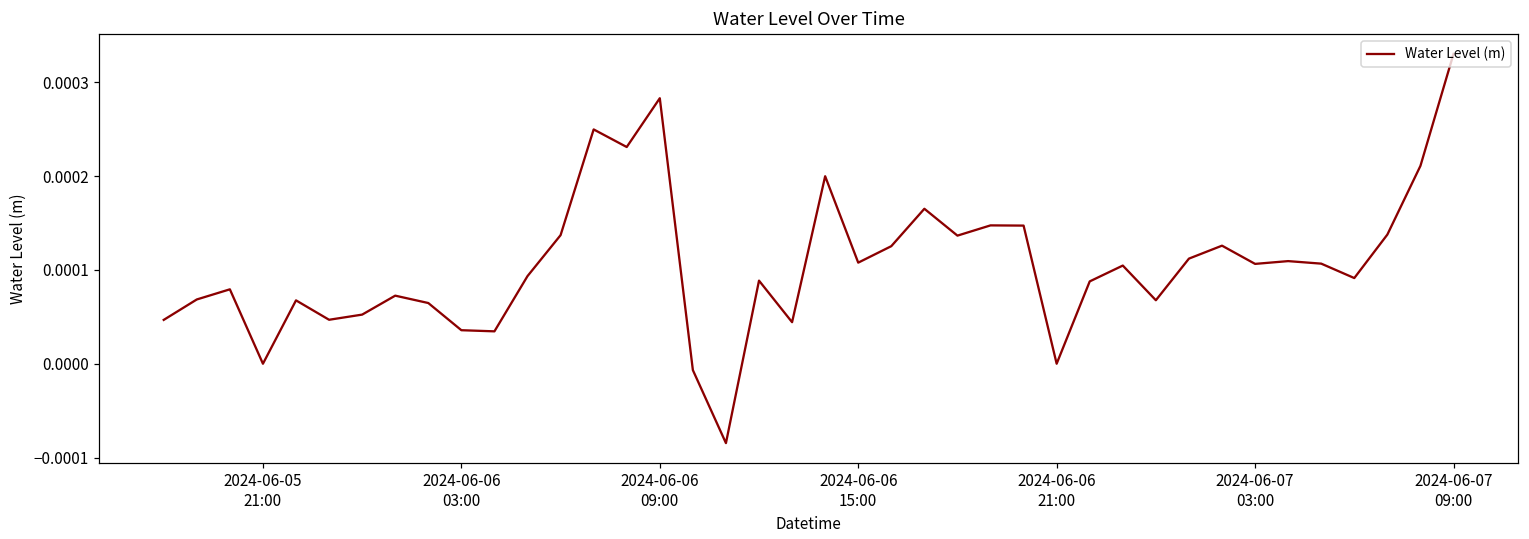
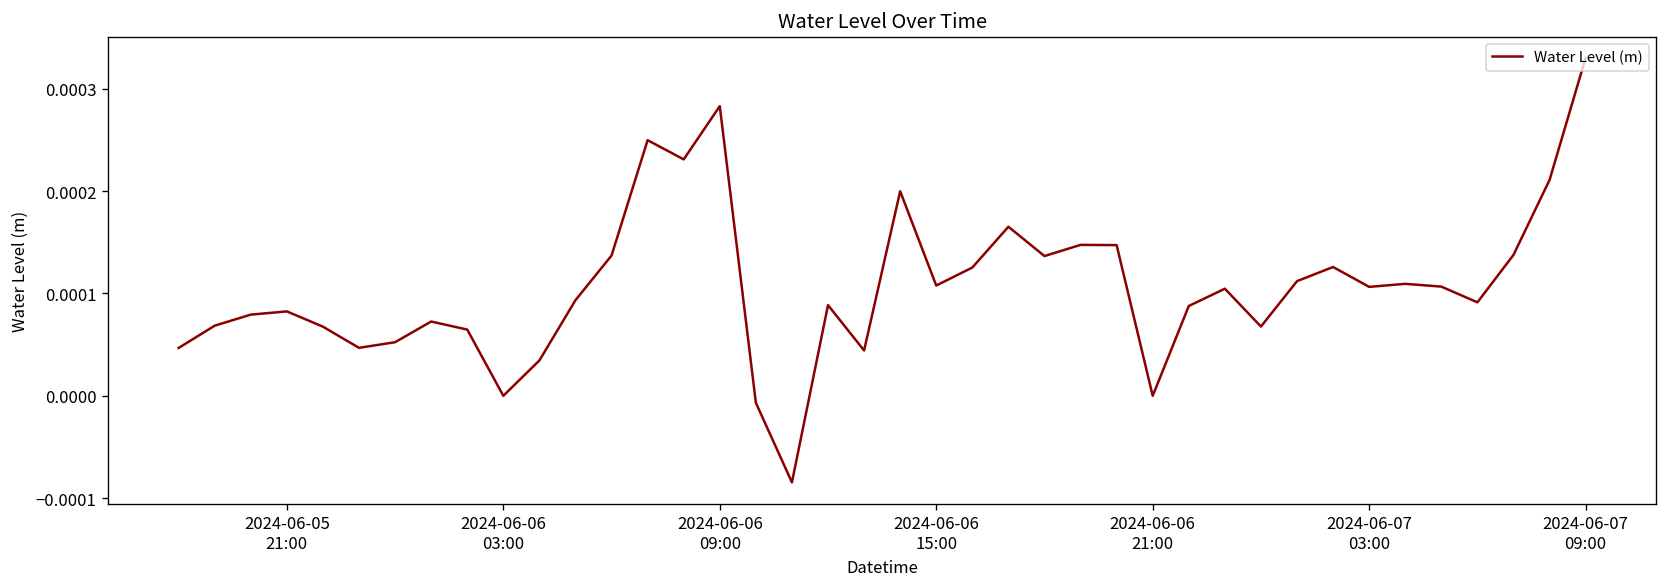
2024-06-05 21:00: 0.0000 -> 0.0001
2024-06-06 03:00: 0.00004 -> 0.00000
